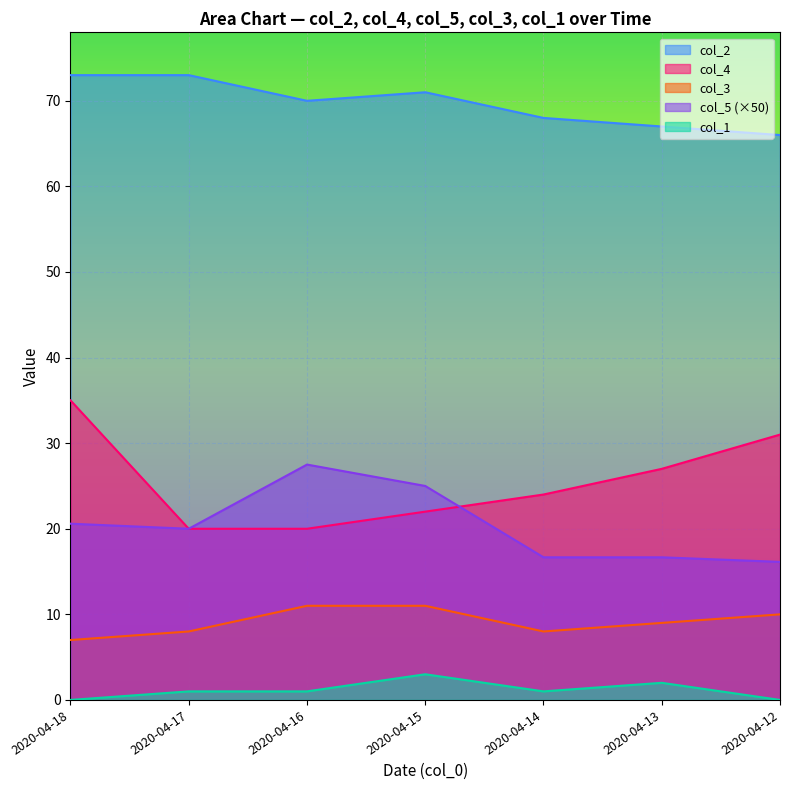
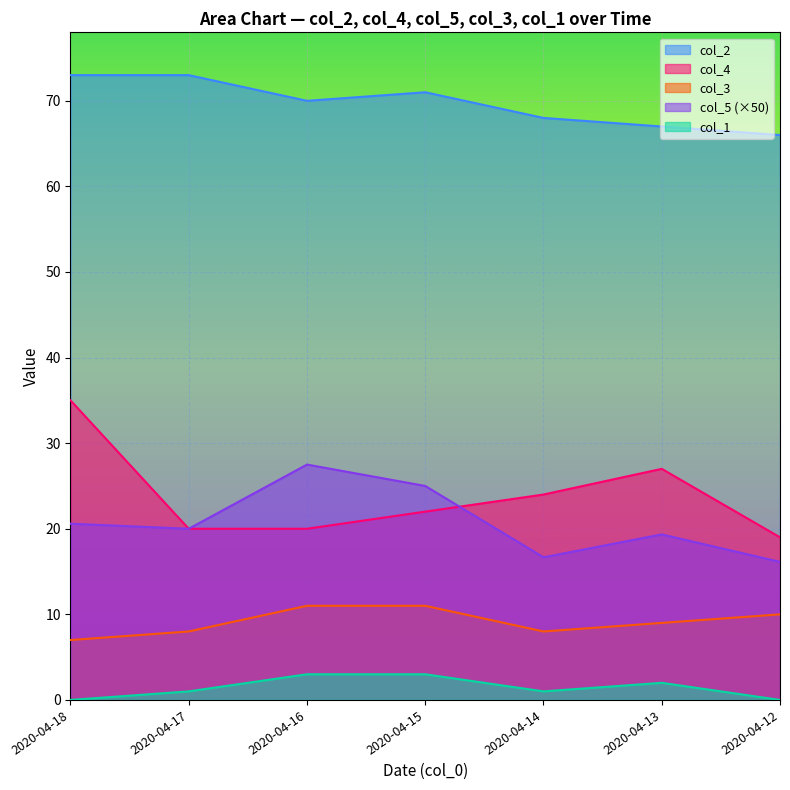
col_1, 2020-04-16: 1 -> 3
col_5 (×50), 2020-04-13: 17 -> 19
col_4, 2020-04-12: 31 -> 19
